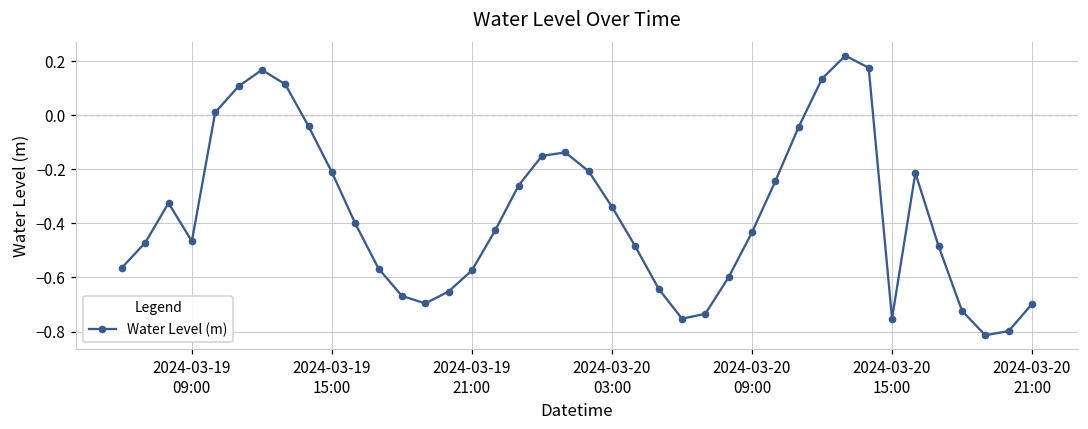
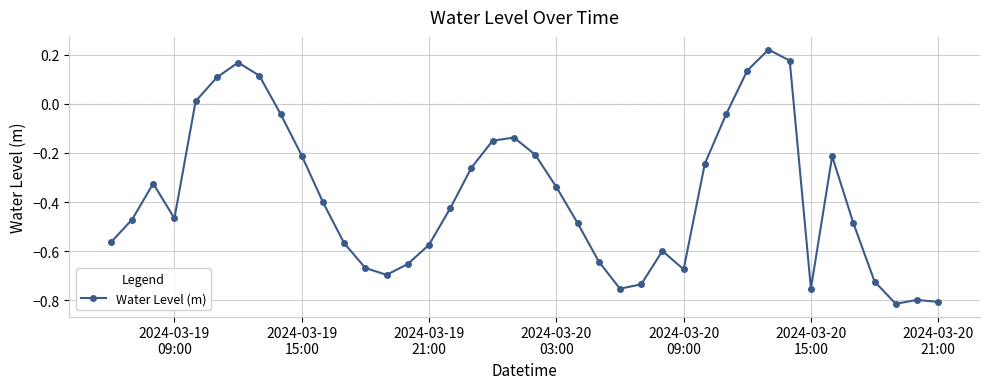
2024-03-20 09:00: -0.43 -> -0.67
2024-03-20 21:00: -0.70 -> -0.81
